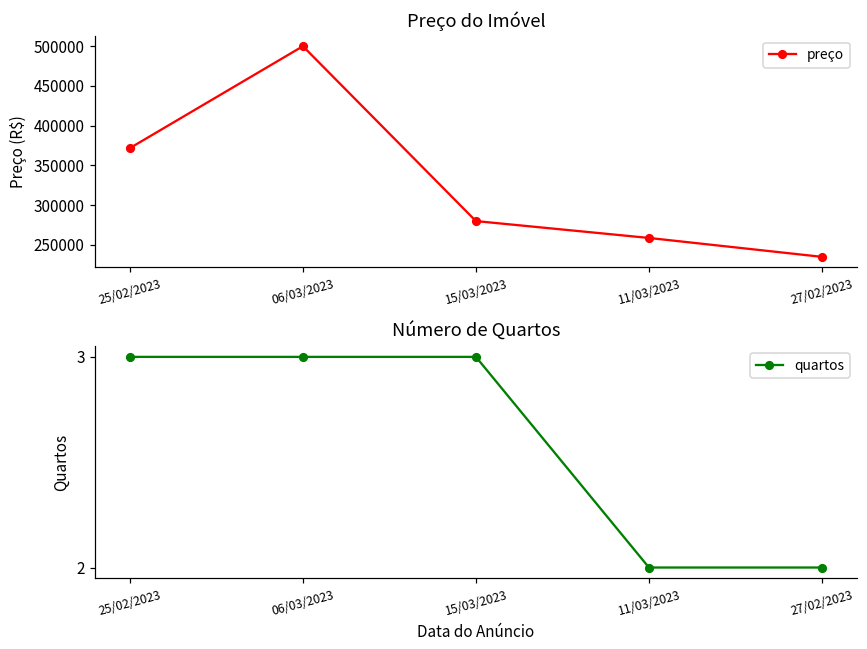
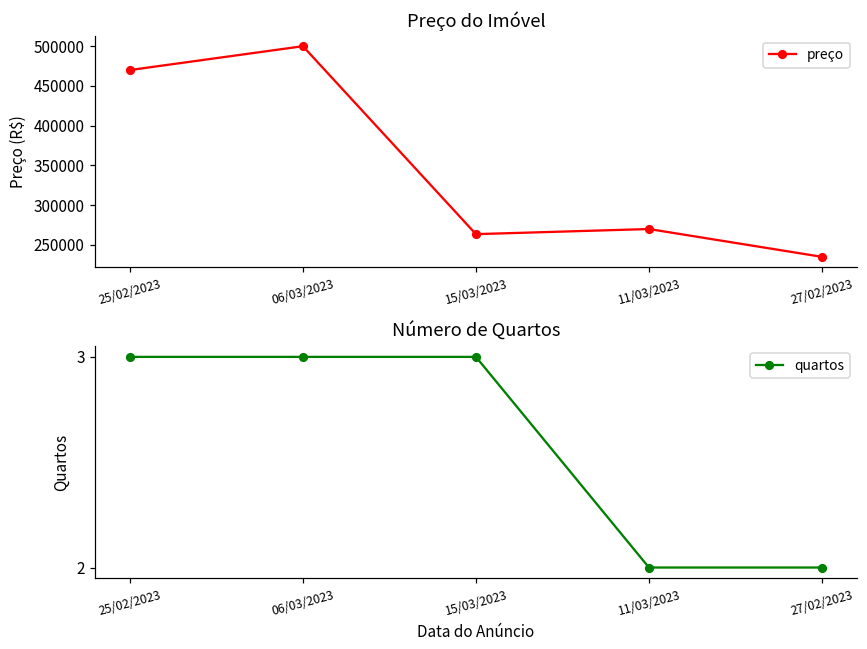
Preço do Imóvel, 25/02/2023: 370000 -> 470000
Preço do Imóvel, 15/03/2023: 280000 -> 260000
Preço do Imóvel, 11/03/2023: 260000 -> 270000
